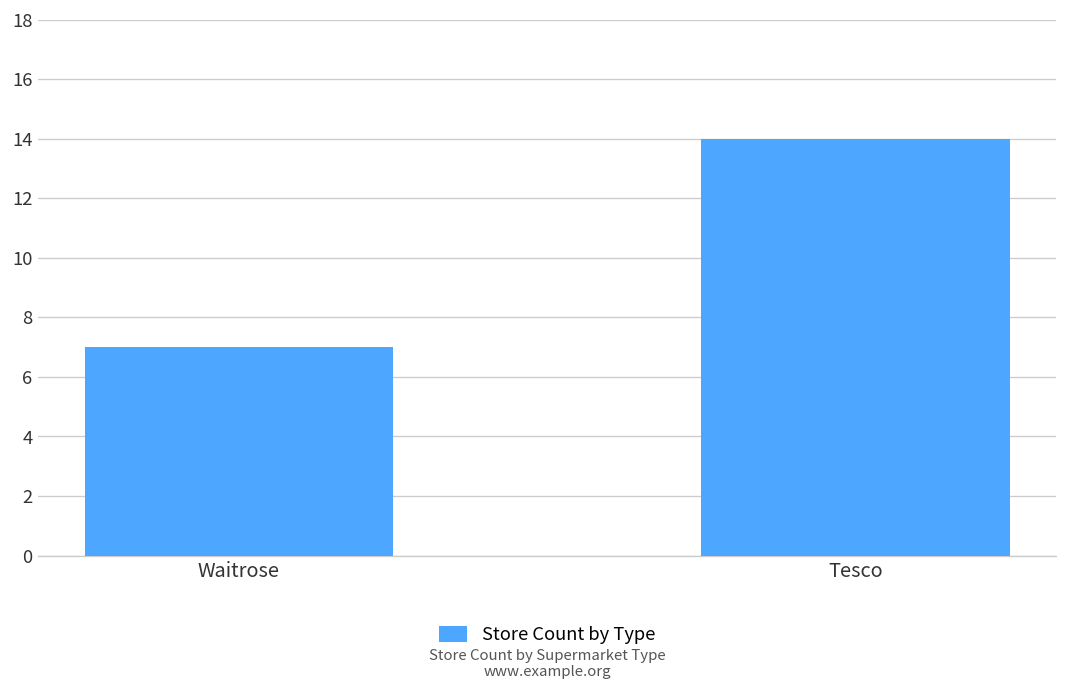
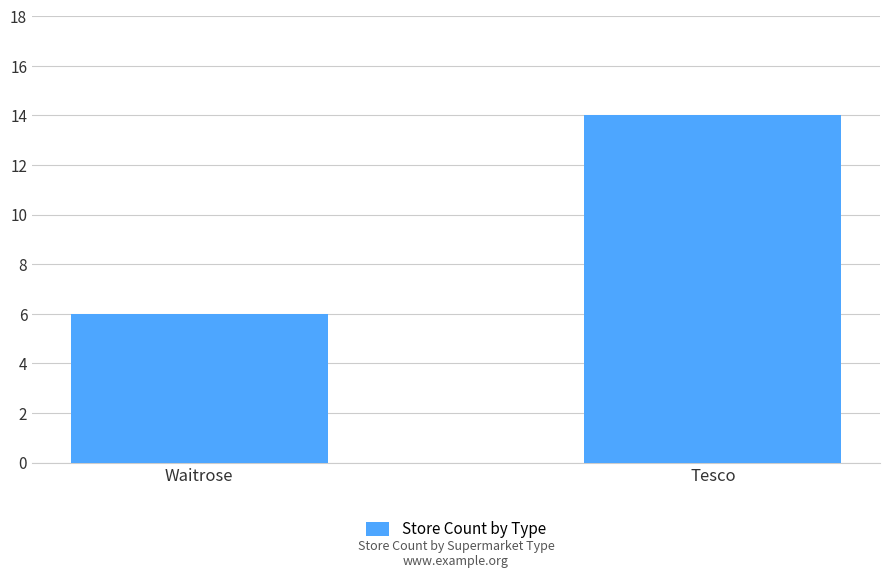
Waitrose: 7 -> 6
